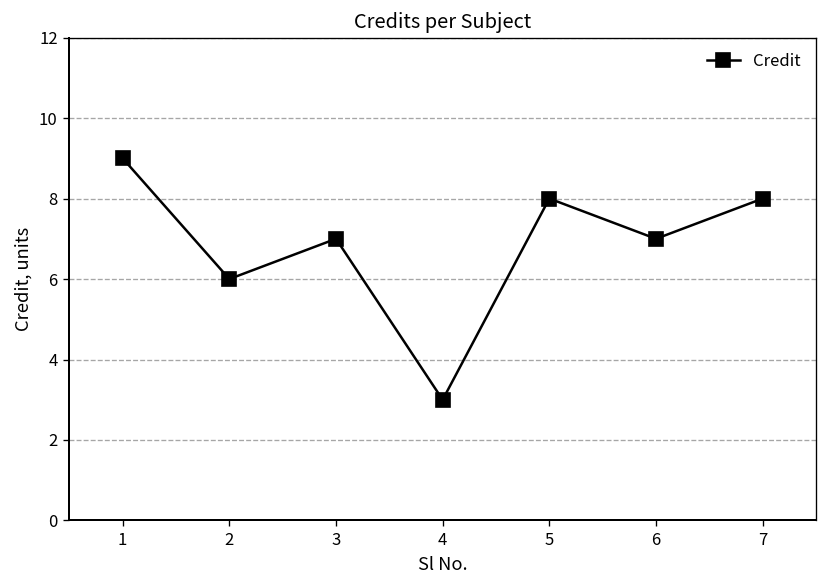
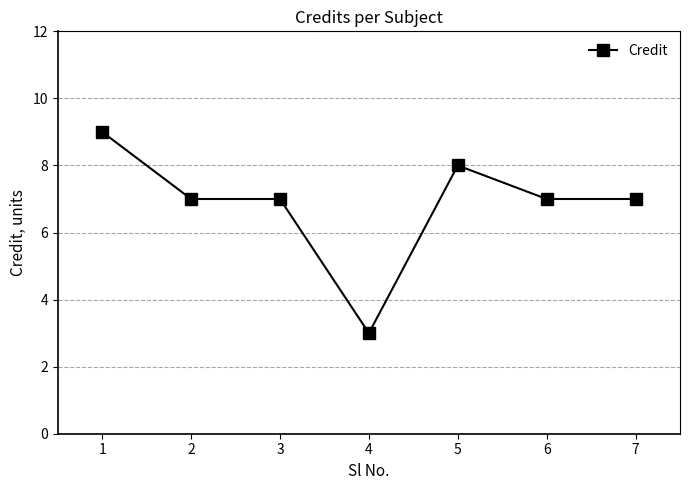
2: 6 -> 7
7: 8 -> 7
